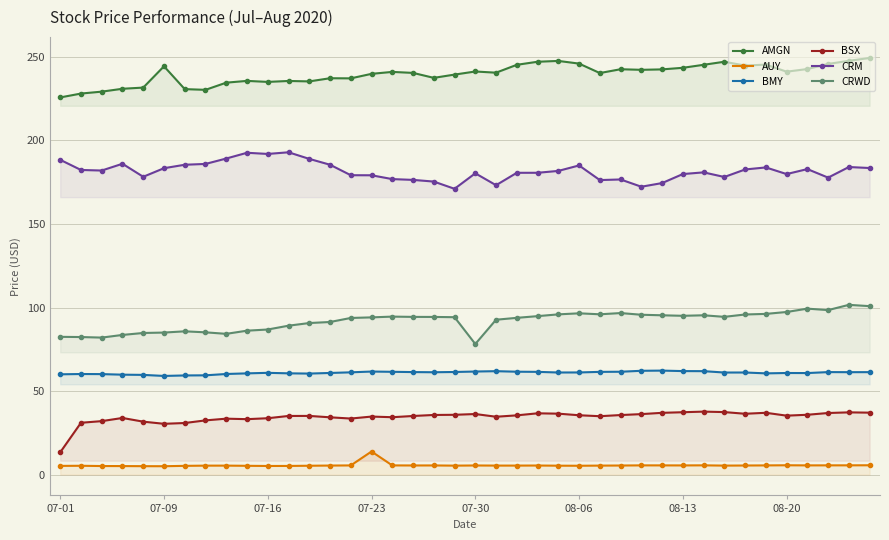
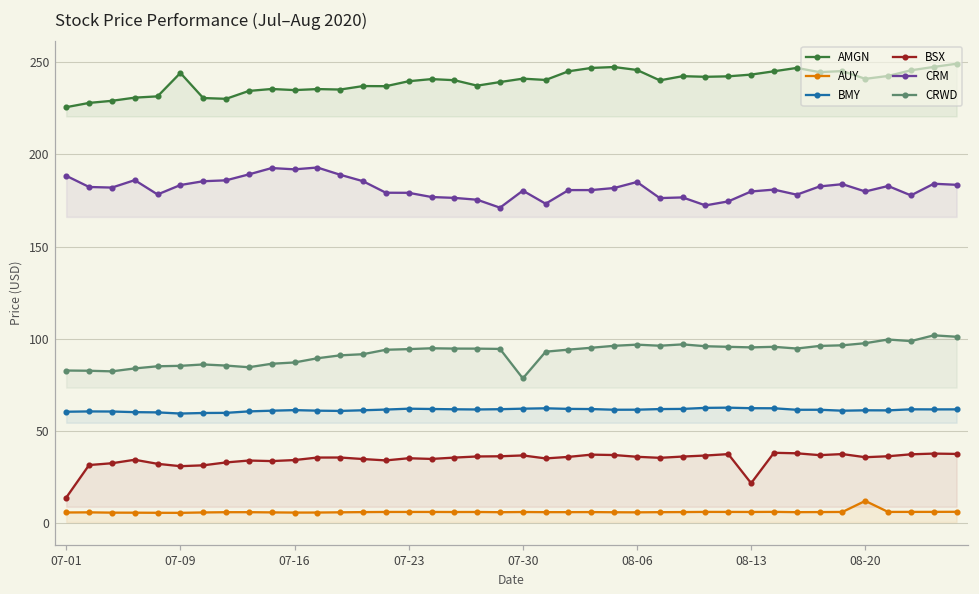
AUY, 07-23: 14 -> 6
BSX, 08-13: 38 -> 21
AUY, 08-20: 6 -> 12
